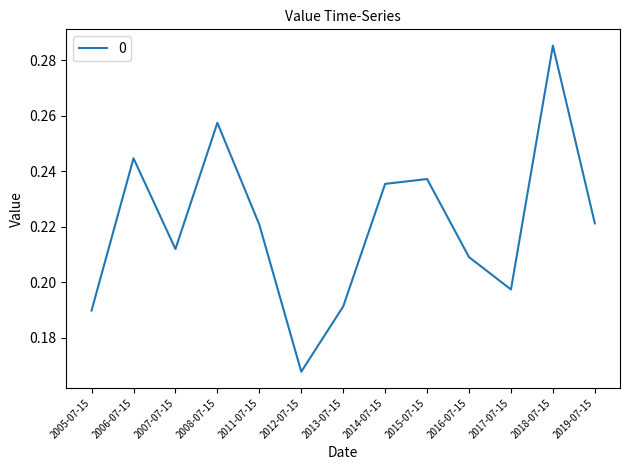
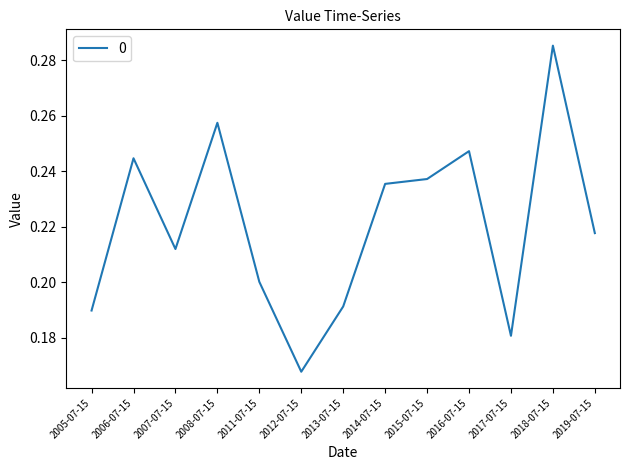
2011-07-15: 0.221 -> 0.200
2016-07-15: 0.209 -> 0.247
2017-07-15: 0.197 -> 0.181
2019-07-15: 0.221 -> 0.218
